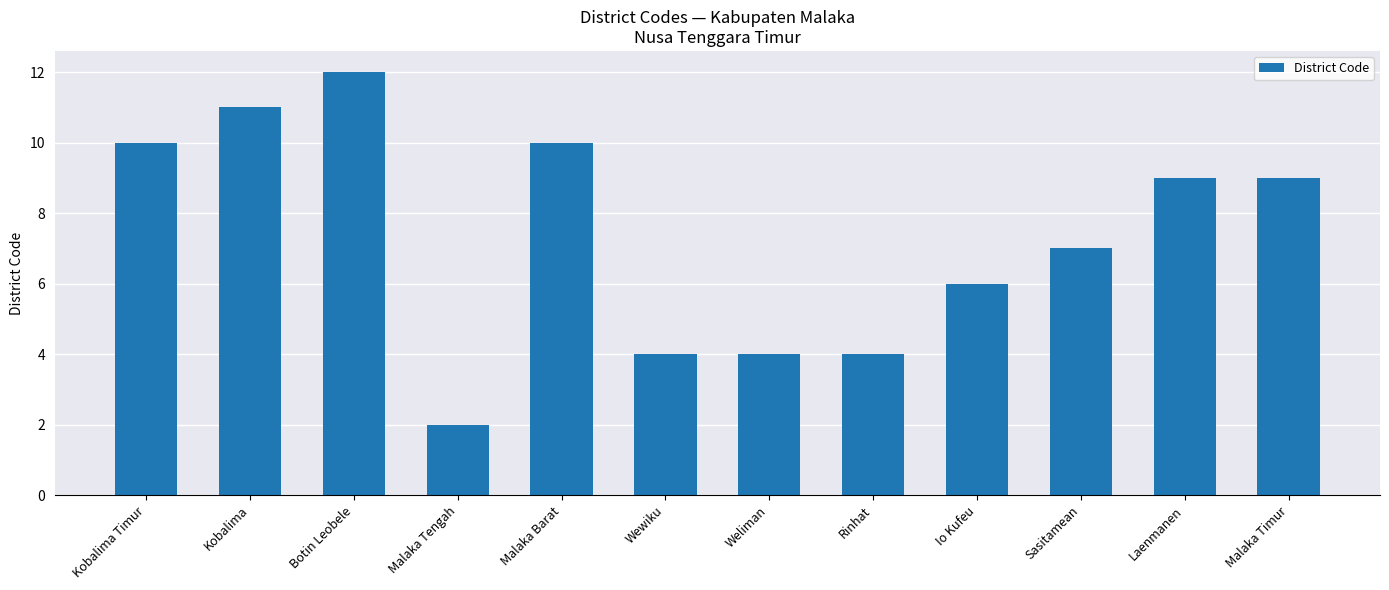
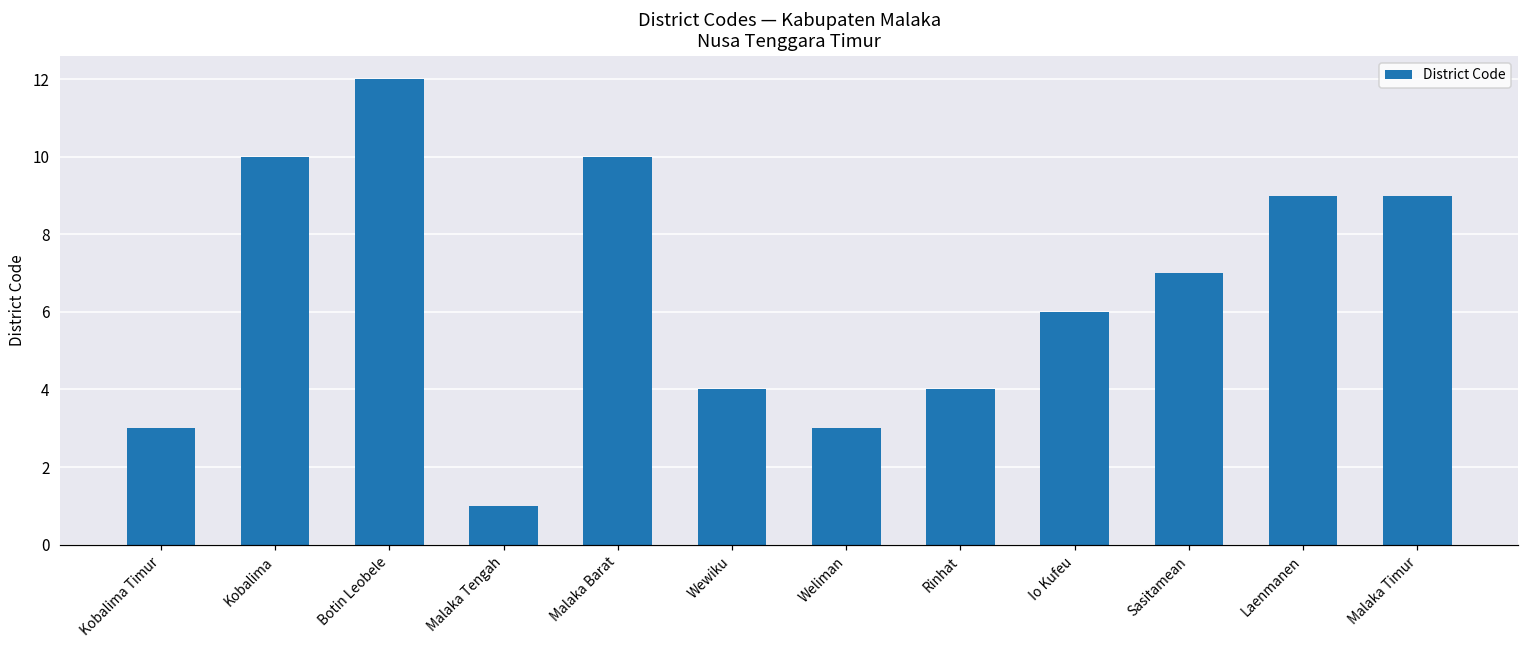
Kobalima Timur: 10 -> 3
Kobalima: 11 -> 10
Malaka Tengah: 2 -> 1
Weliman: 4 -> 3
